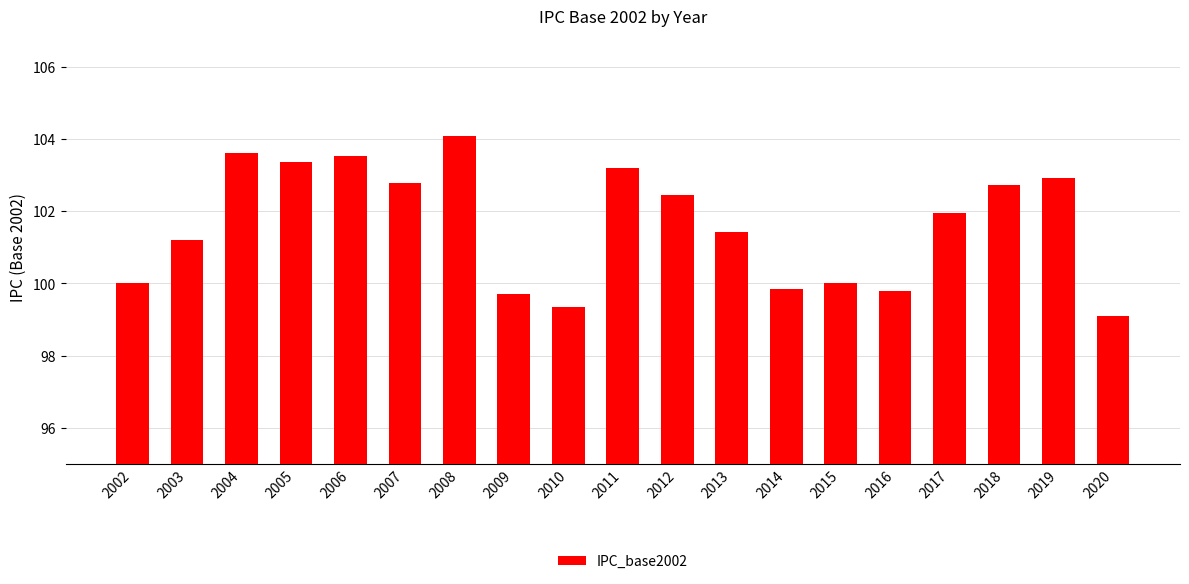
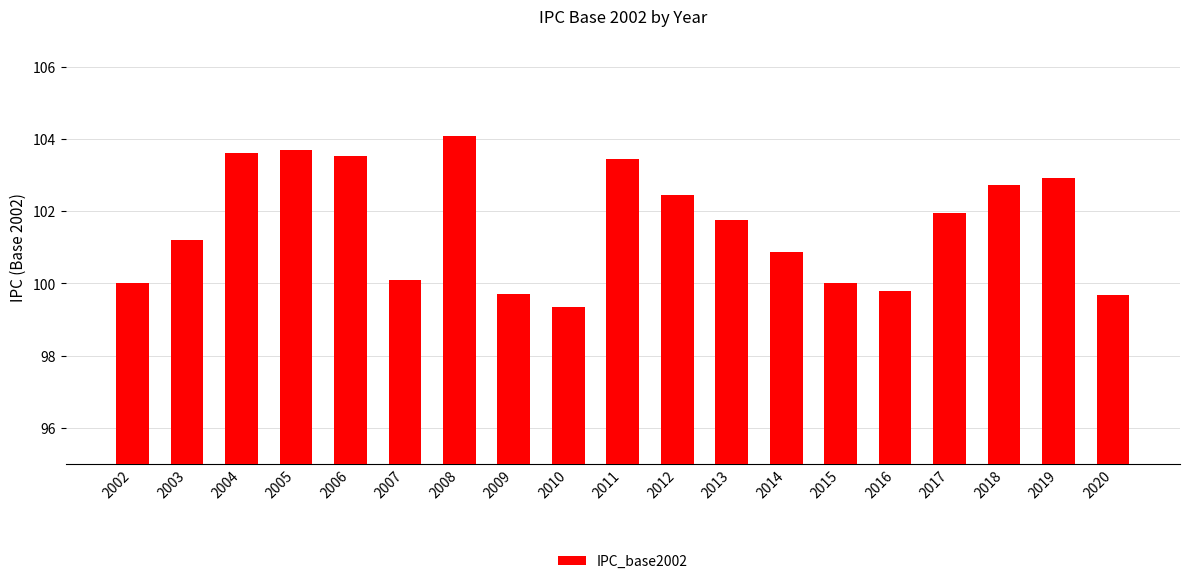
2005: 103.4 -> 103.7
2007: 102.8 -> 100.1
2011: 103.2 -> 103.4
2013: 101.4 -> 101.8
2014: 99.8 -> 100.9
2020: 99.1 -> 99.7
